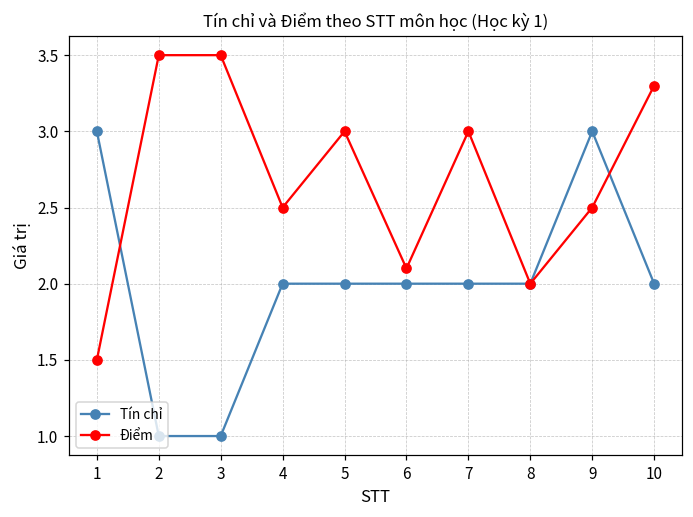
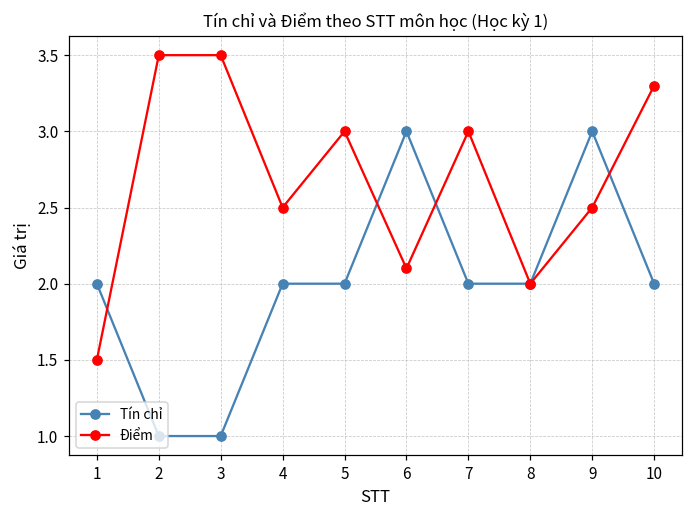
Tín chỉ, 1: 3 -> 2
Tín chỉ, 6: 2 -> 3
